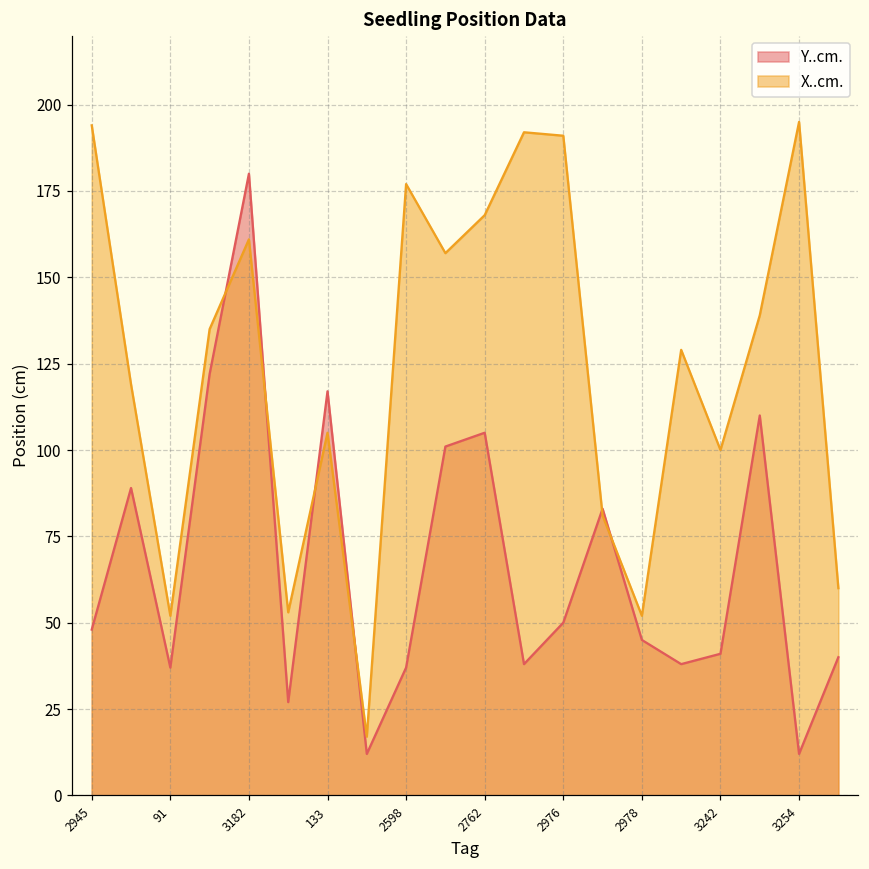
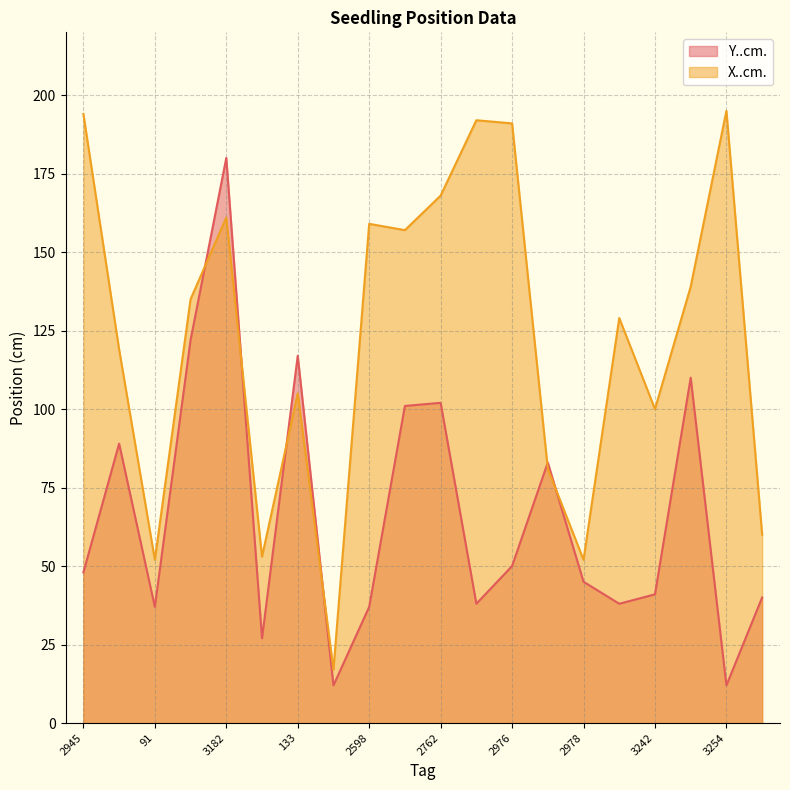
X..cm., 2598: 177 -> 159
Y..cm., 2762: 105 -> 102
